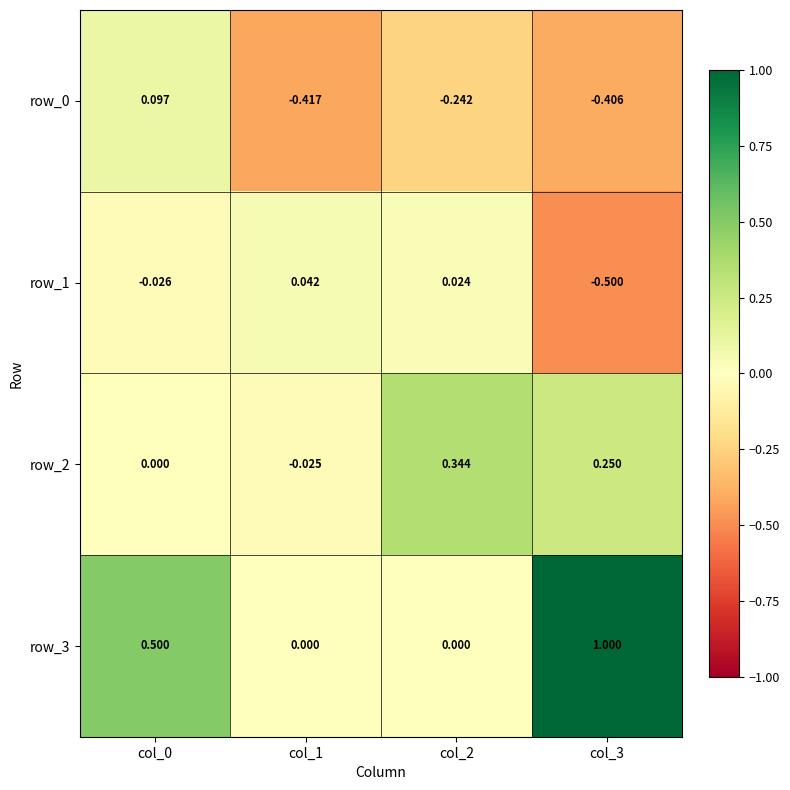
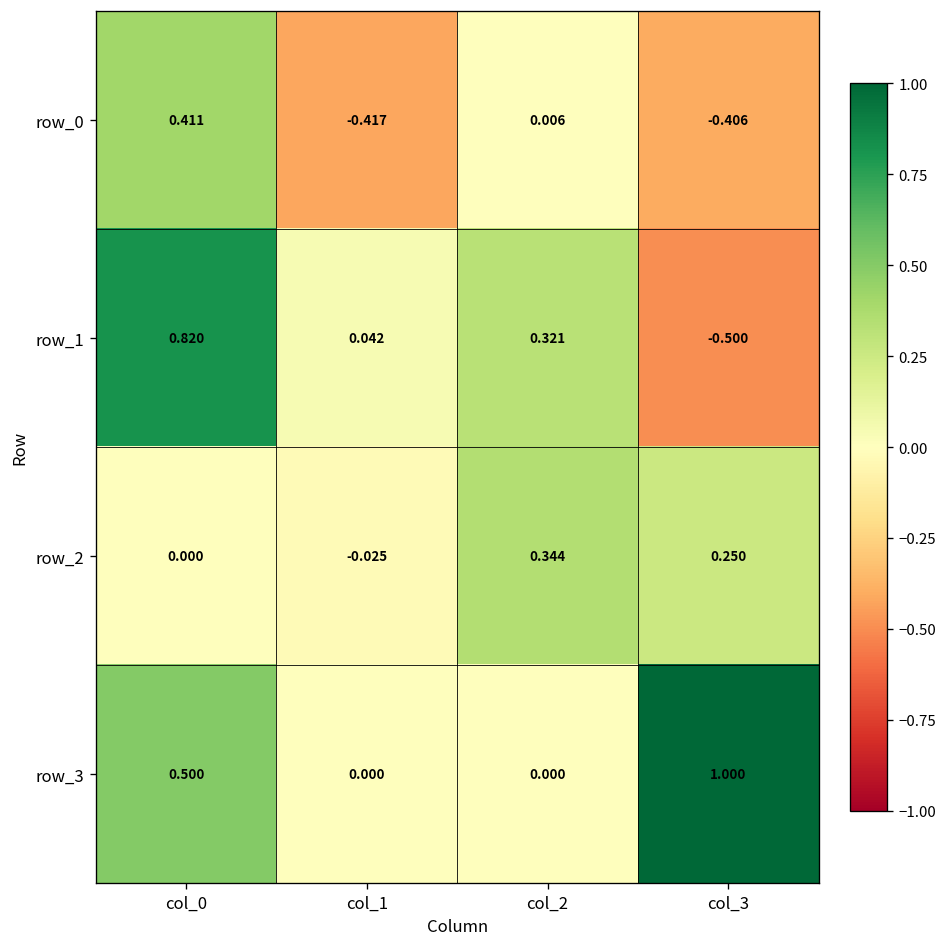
row_0, col_0: 0.097 -> 0.411
row_0, col_2: -0.242 -> 0.006
row_1, col_0: -0.026 -> 0.820
row_1, col_2: 0.024 -> 0.321
